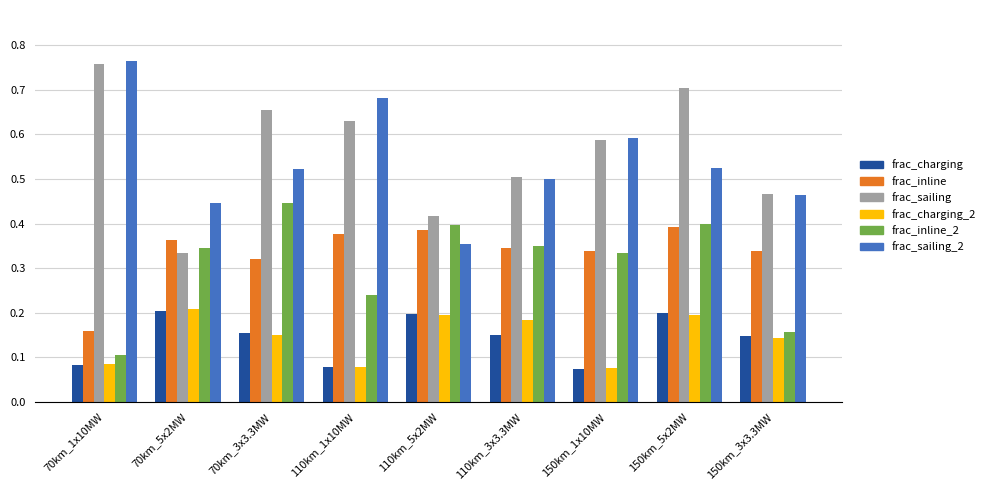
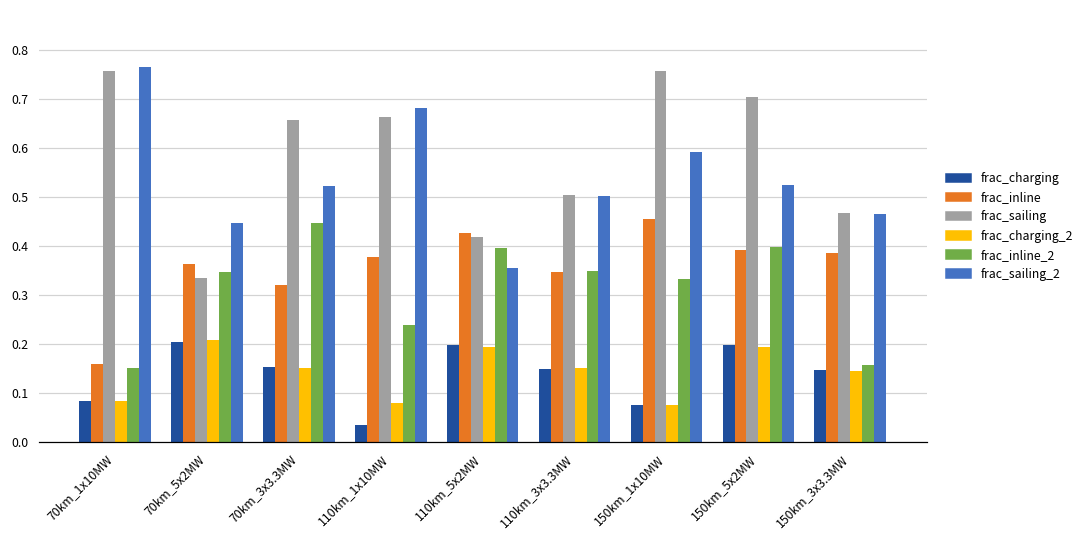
frac_inline_2, 70km_1x10MW: 0.11 -> 0.15
frac_charging, 110km_1x10MW: 0.08 -> 0.03
frac_sailing, 110km_1x10MW: 0.63 -> 0.66
frac_inline, 110km_5x2MW: 0.39 -> 0.43
frac_charging_2, 110km_3x3.3MW: 0.18 -> 0.15
frac_inline, 150km_1x10MW: 0.34 -> 0.45
frac_sailing, 150km_1x10MW: 0.59 -> 0.76
frac_inline, 150km_3x3.3MW: 0.34 -> 0.39
